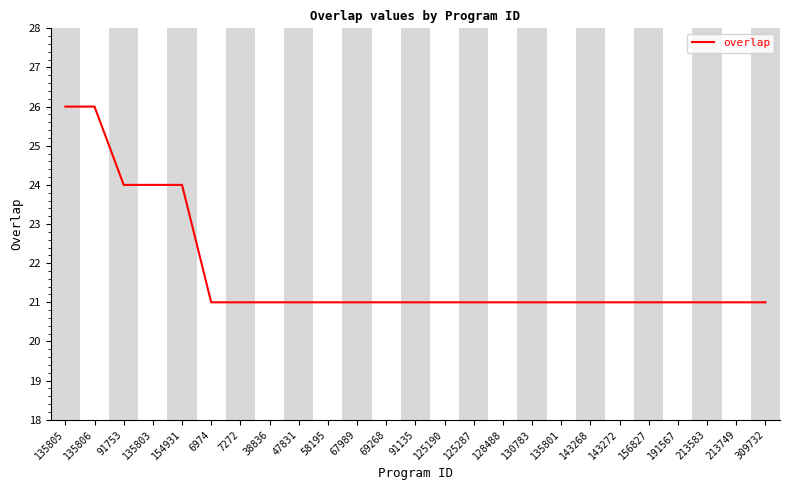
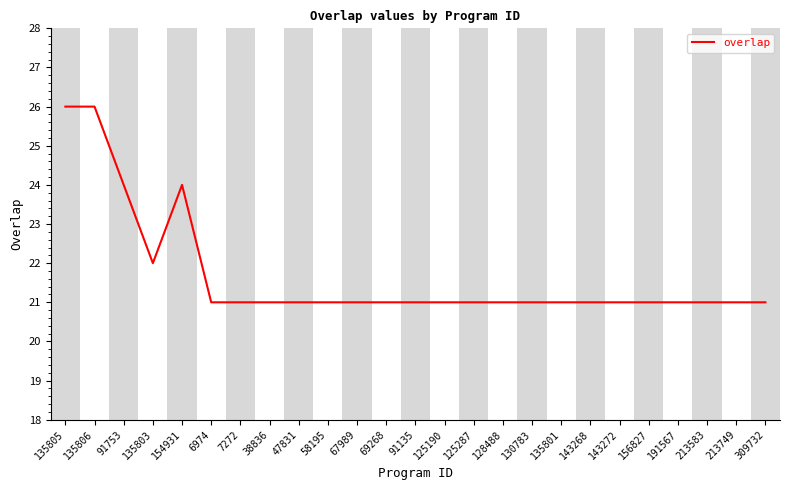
135803: 24 -> 22
